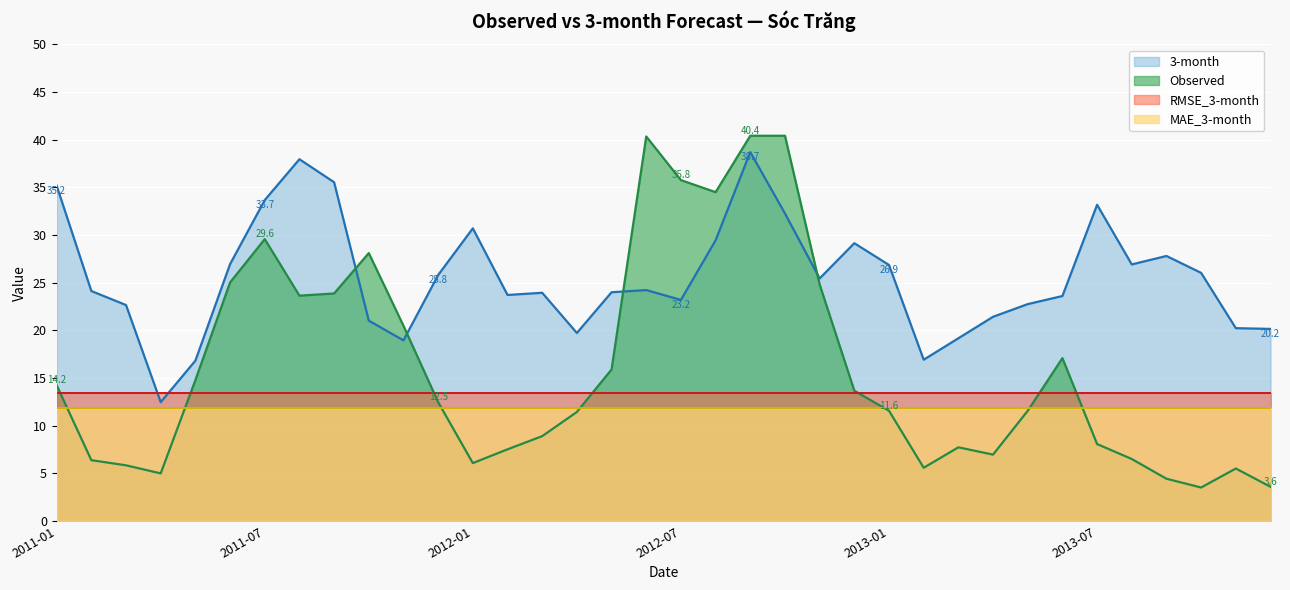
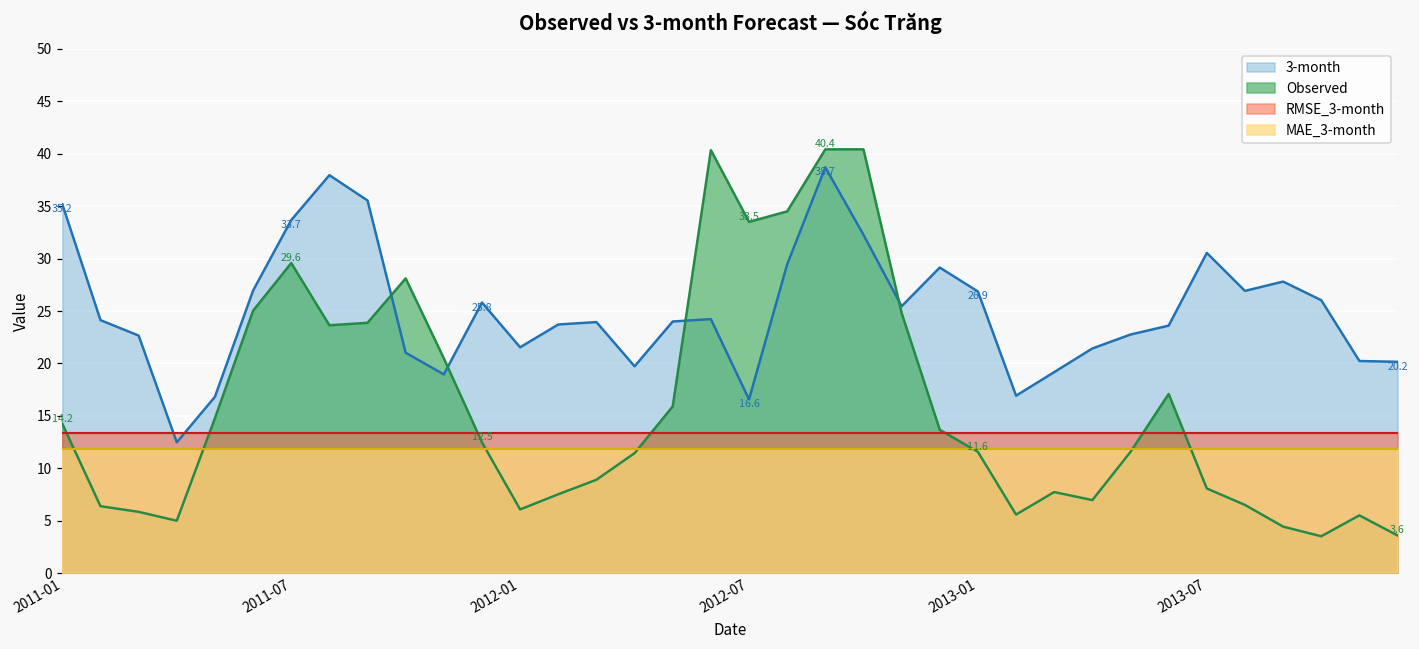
3-month, 2012-01: 31 -> 22
3-month, 2012-07: 23.2 -> 16.6
Observed, 2012-07: 35.8 -> 33.5
3-month, 2013-07: 33 -> 31
